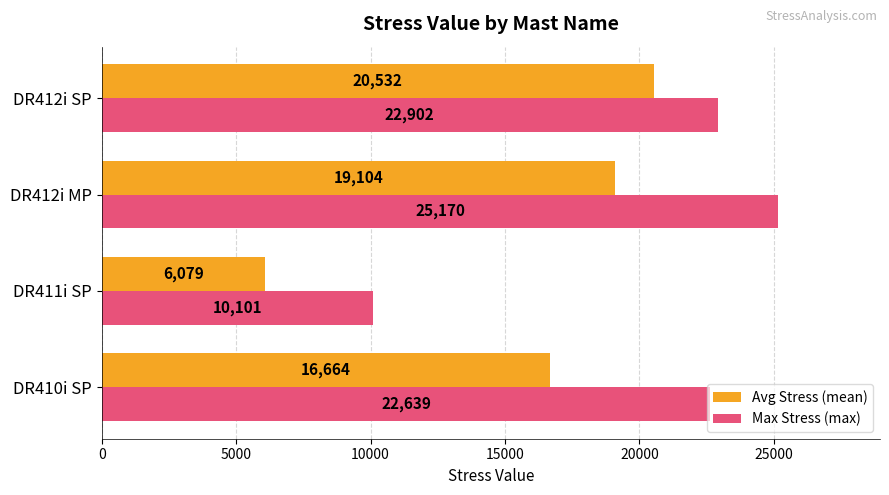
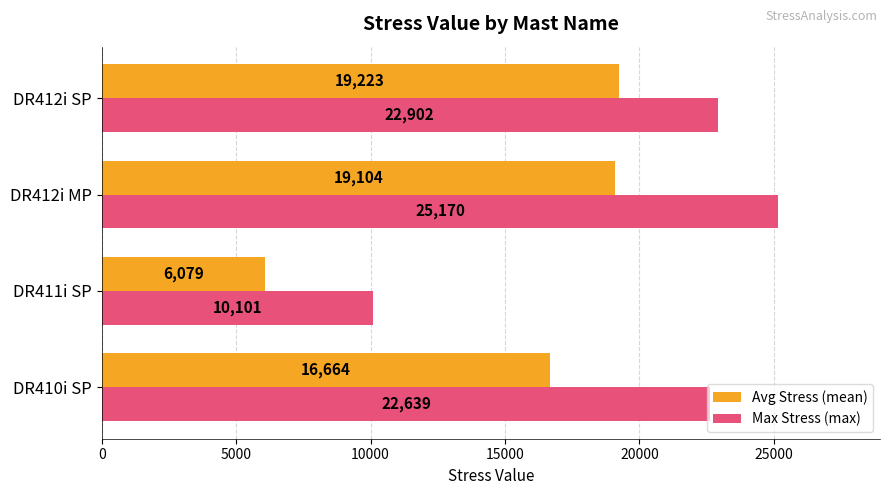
Avg Stress (mean), DR412i SP: 20,532 -> 19,223
